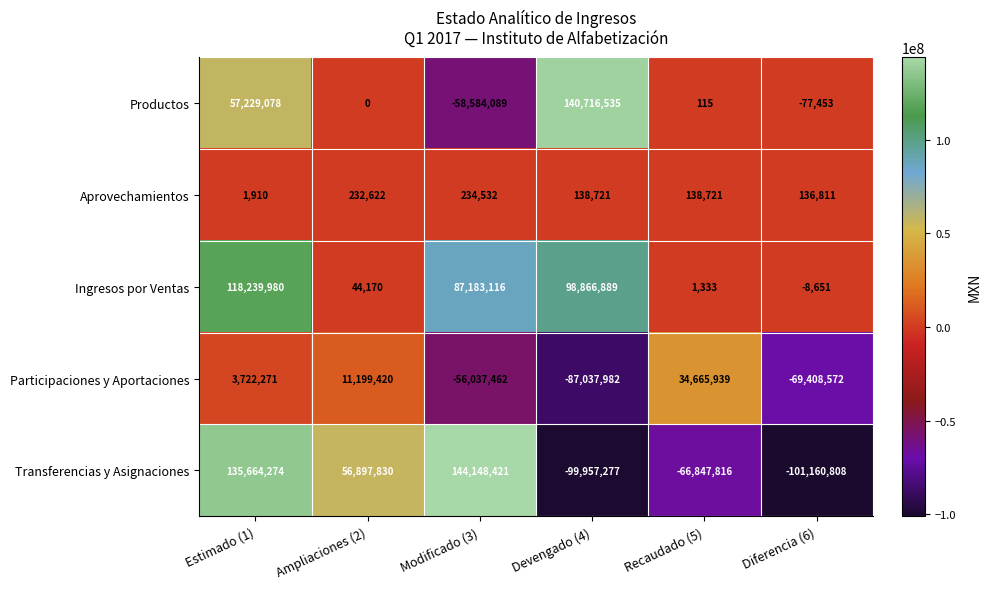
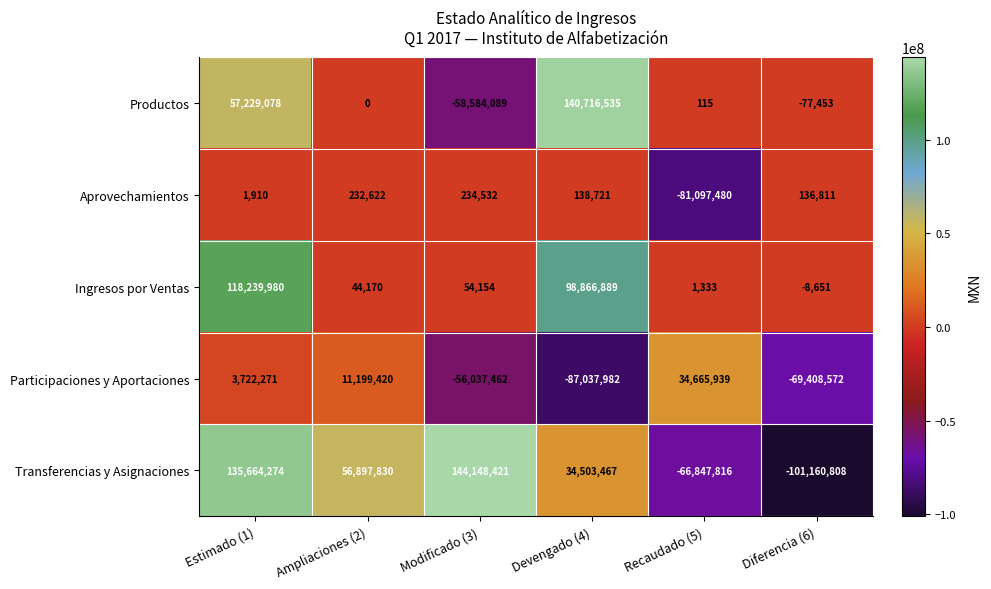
Aprovechamientos, Recaudado (5): 138,721 -> -81,097,480
Ingresos por Ventas, Modificado (3): 87,183,116 -> 54,154
Transferencias y Asignaciones, Devengado (4): -99,957,277 -> 34,503,467
